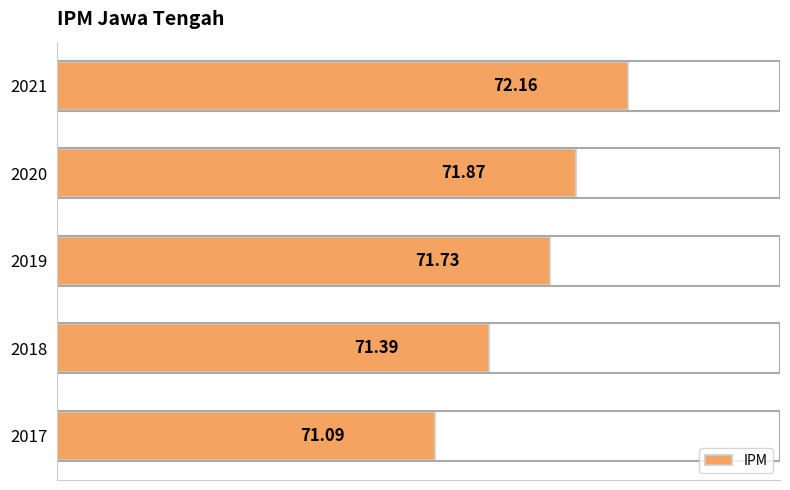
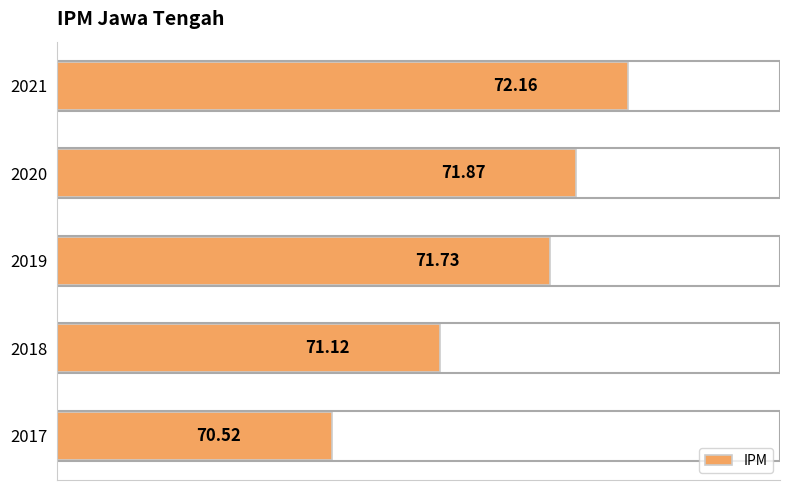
2018: 71.39 -> 71.12
2017: 71.09 -> 70.52
